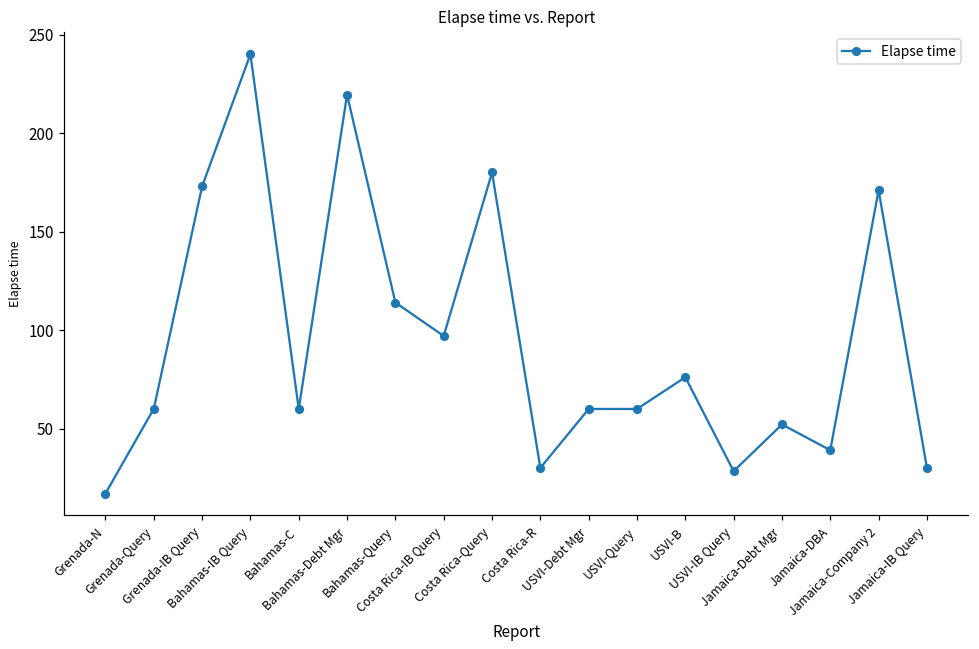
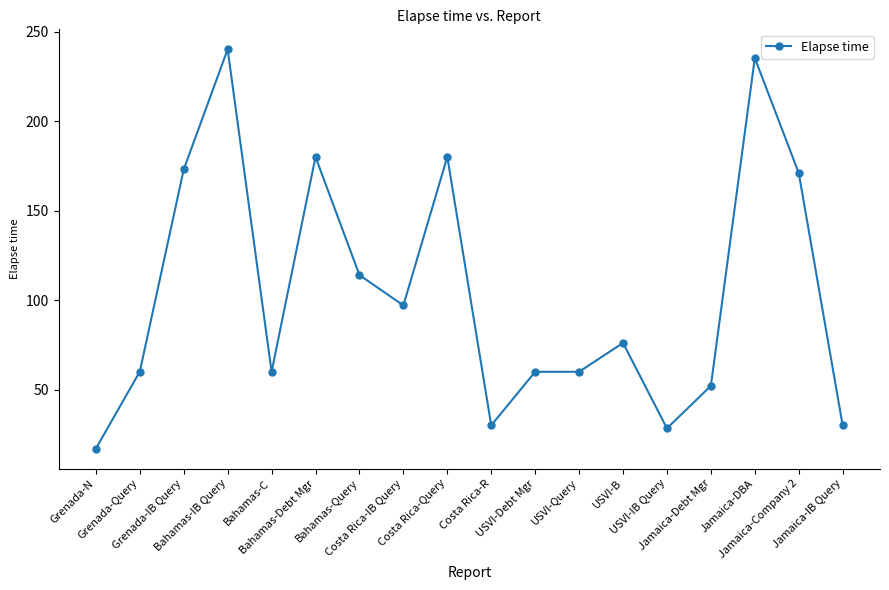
Bahamas-Debt Mgr: 220 -> 180
Jamaica-DBA: 39 -> 235
